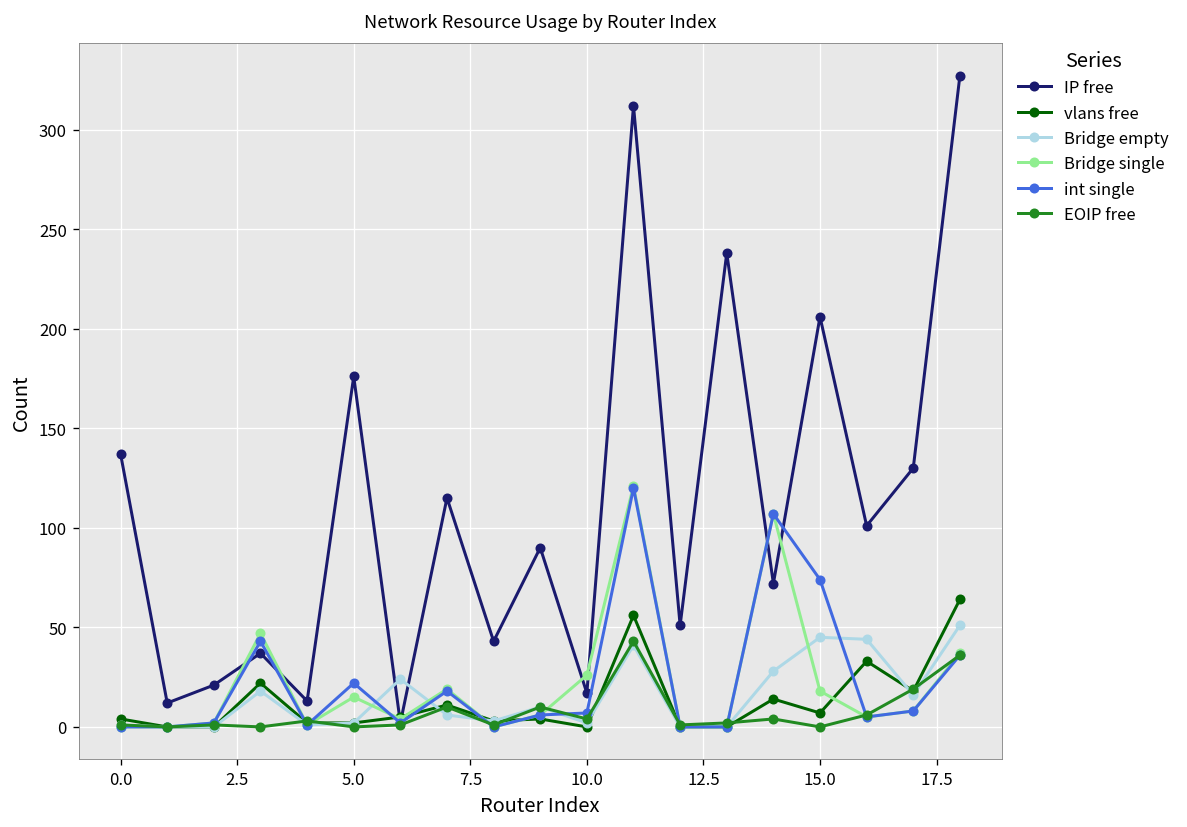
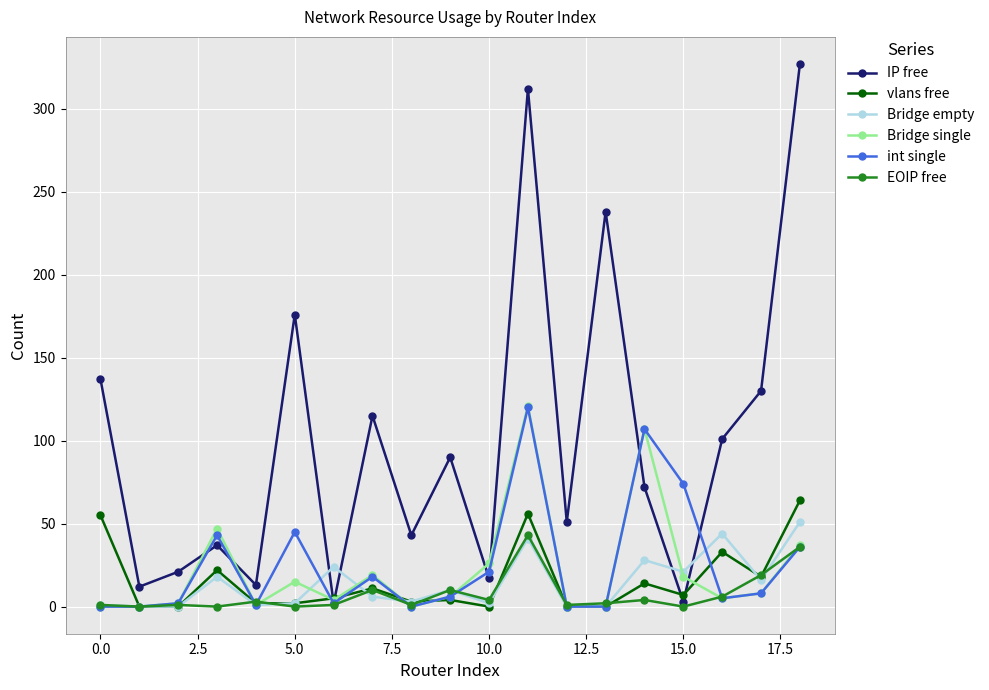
vlans free, 0.0: 4 -> 55
int single, 5.0: 22 -> 45
int single, 10.0: 7 -> 21
IP free, 15.0: 206 -> 3
Bridge empty, 15.0: 45 -> 21
